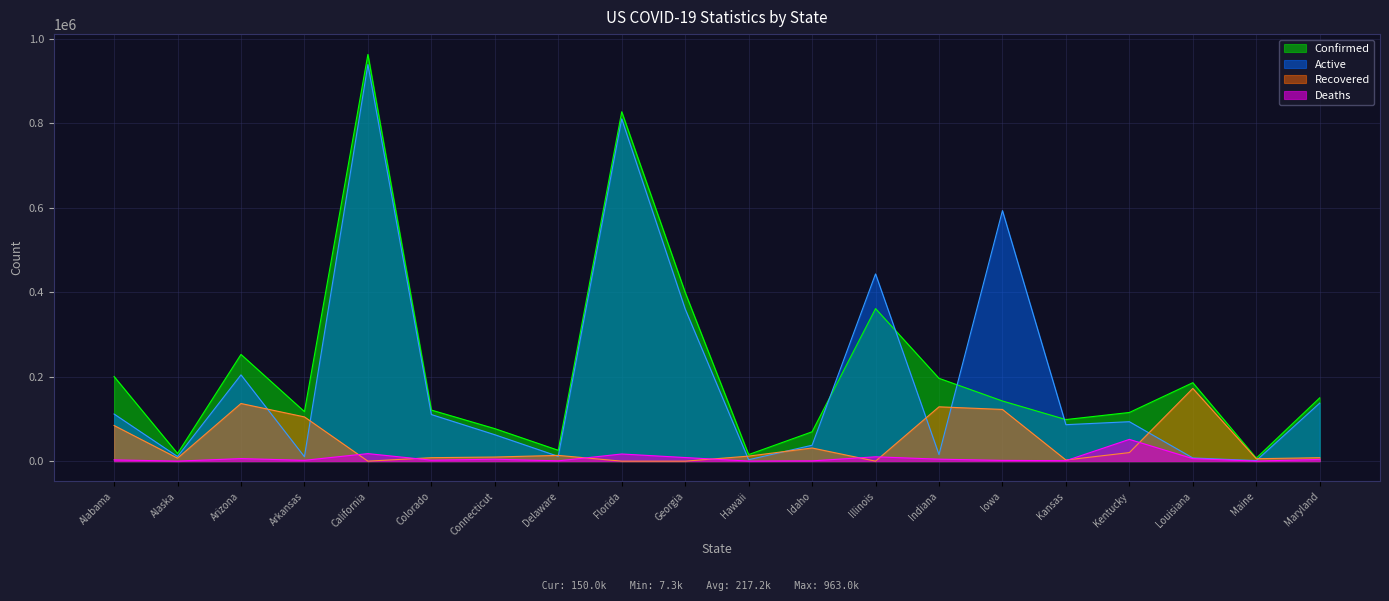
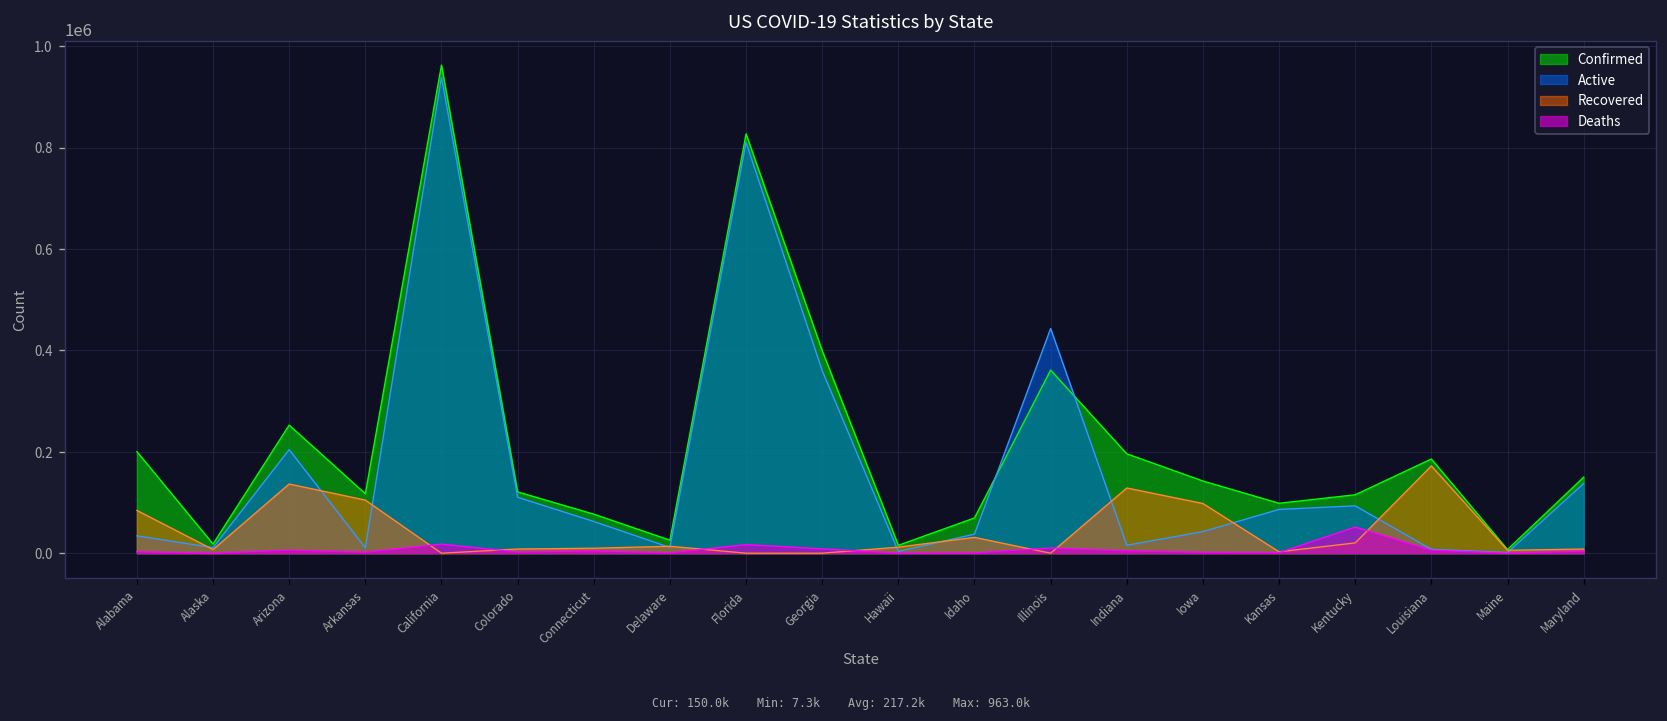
Active, Alabama: 110000 -> 30000
Active, Iowa: 590000 -> 40000
Recovered, Iowa: 120000 -> 100000
